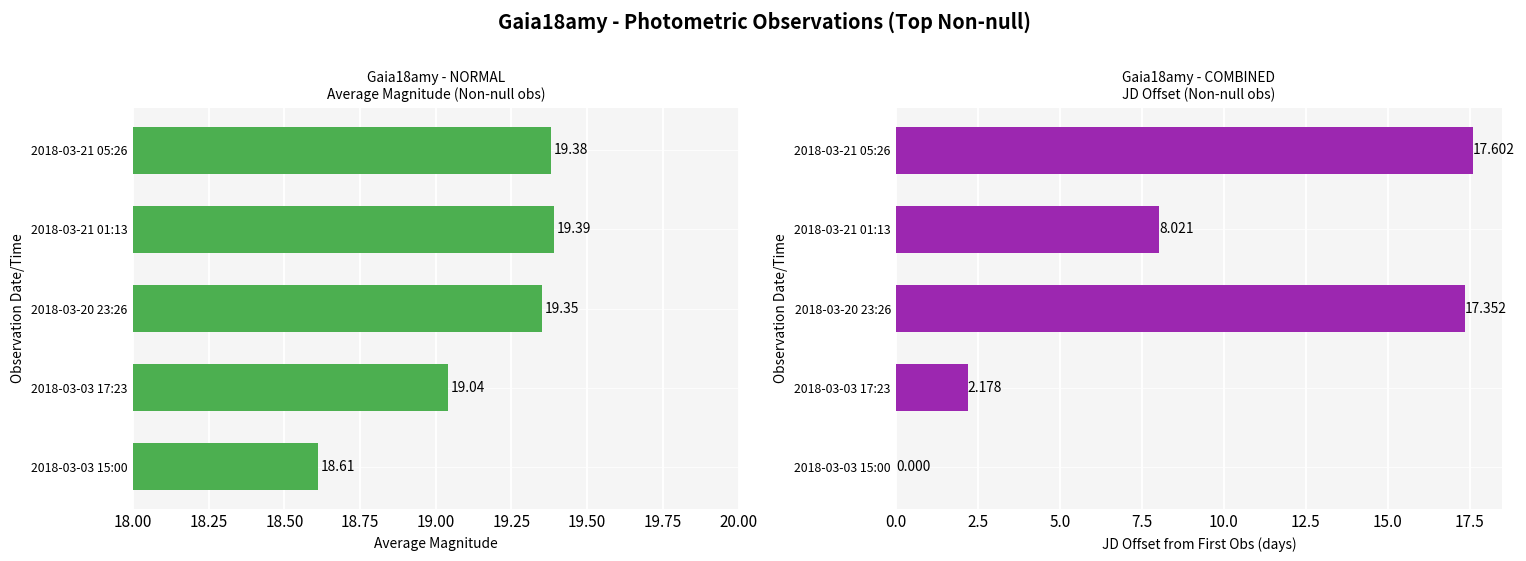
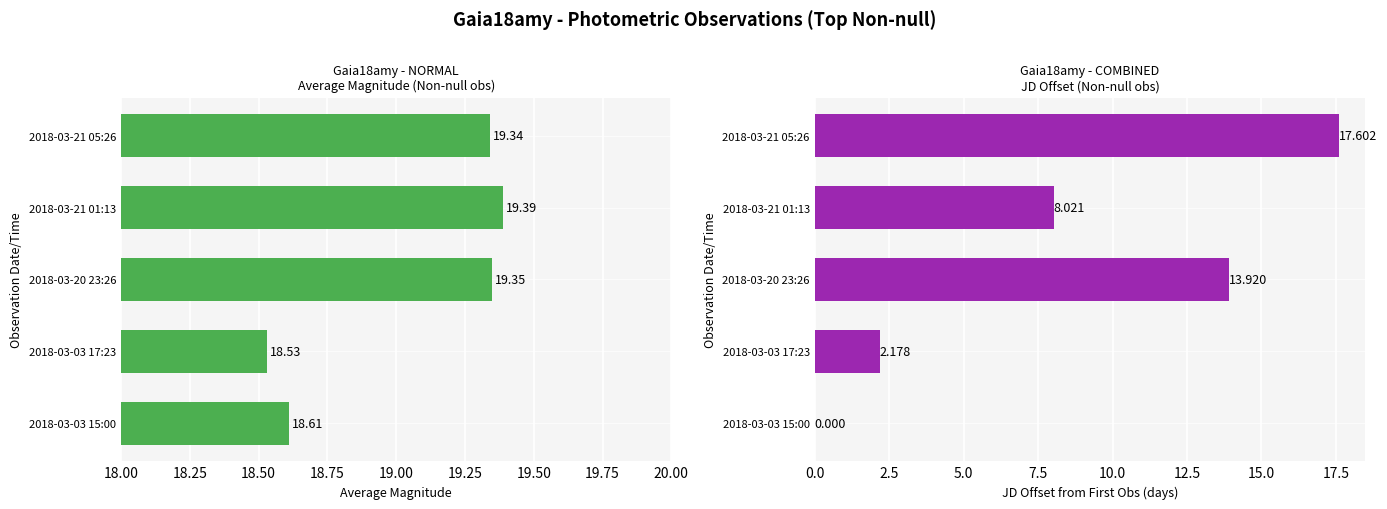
Gaia18amy - NORMAL Average Magnitude (Non-null obs), 2018-03-21 05:26: 19.38 -> 19.34
Gaia18amy - NORMAL Average Magnitude (Non-null obs), 2018-03-03 17:23: 19.04 -> 18.53
Gaia18amy - COMBINED JD Offset (Non-null obs), 2018-03-20 23:26: 17.352 -> 13.920
